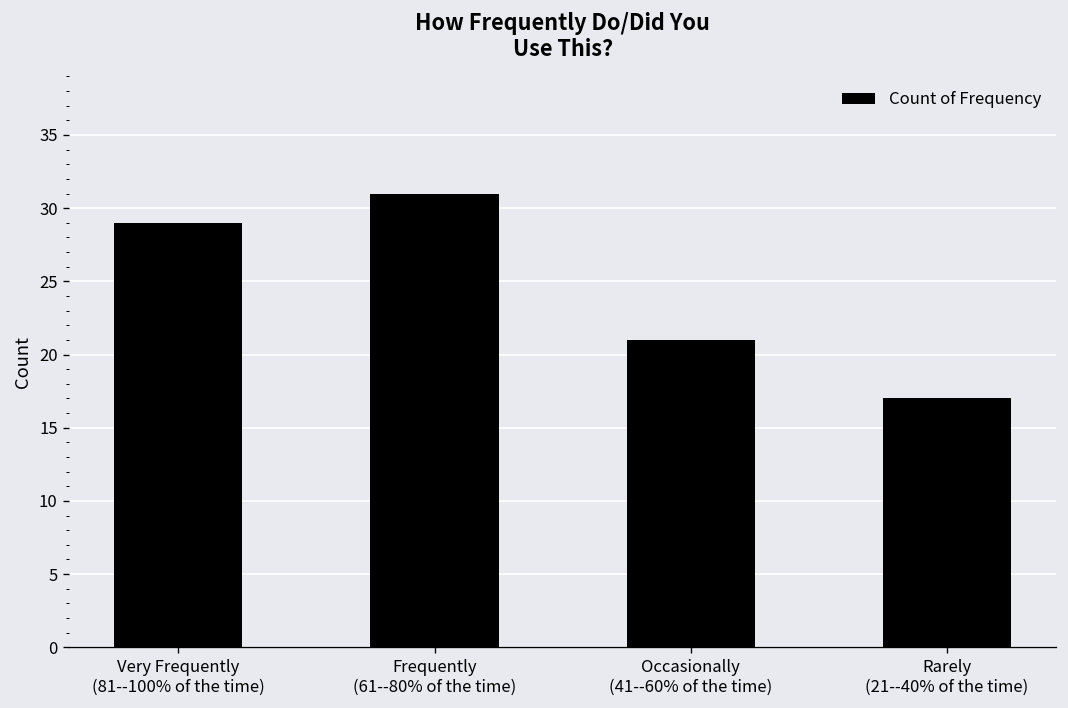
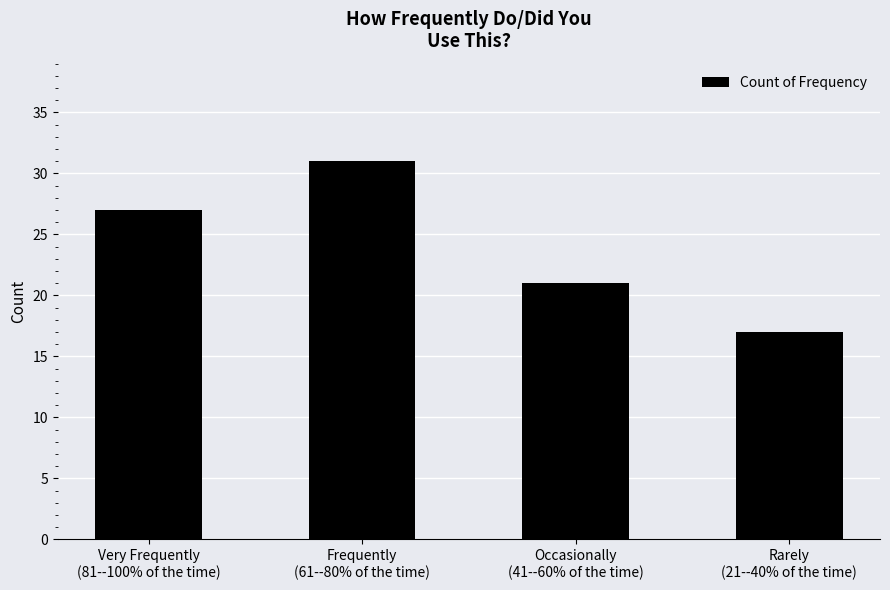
Very Frequently (81--100% of the time): 29 -> 27
